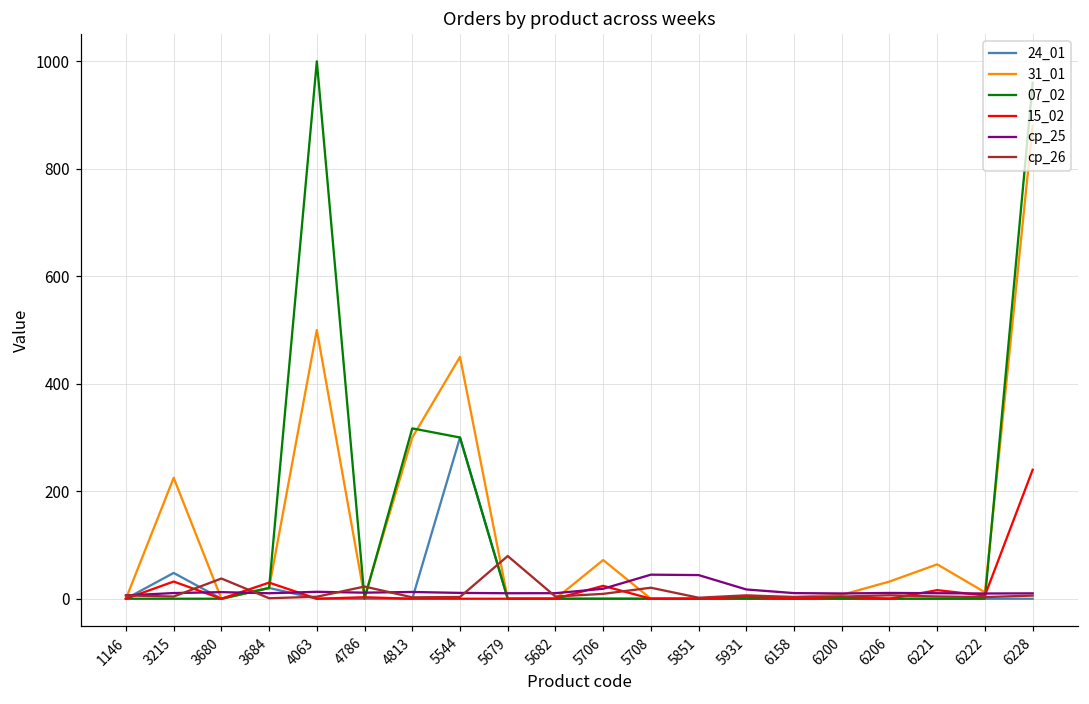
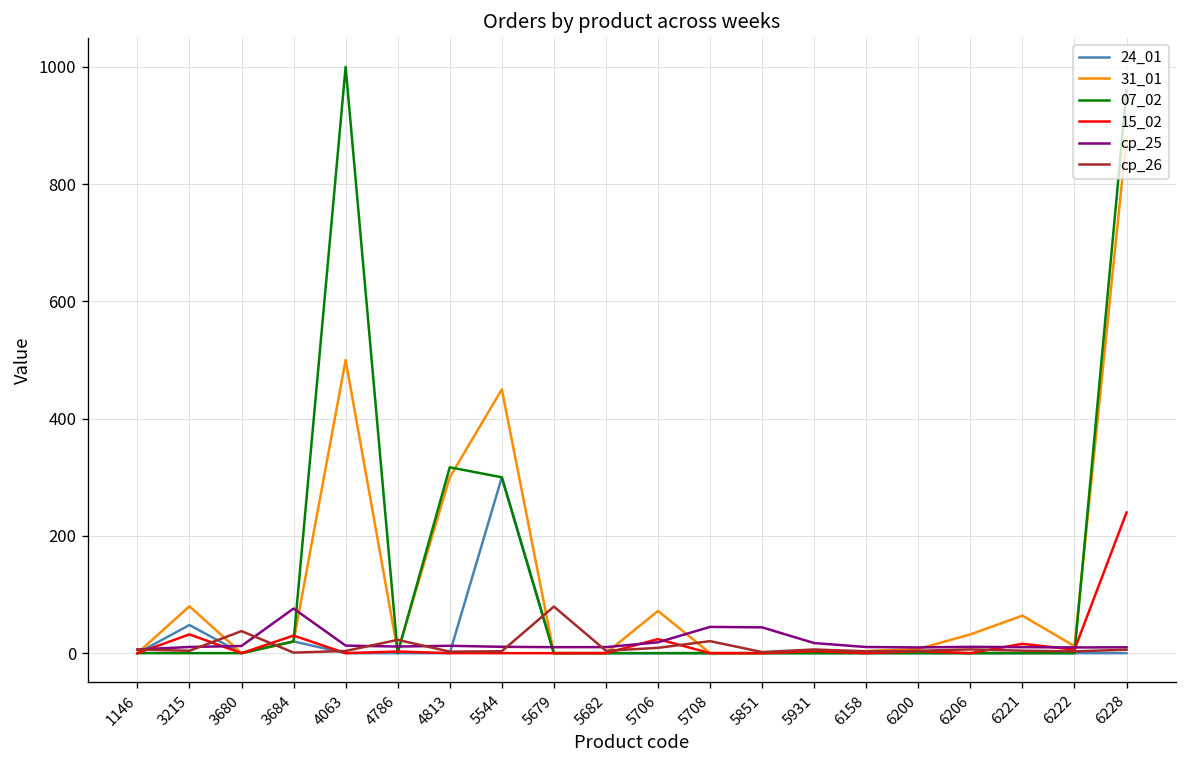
31_01, 3215: 230 -> 80
ср_25, 3684: 10 -> 80
